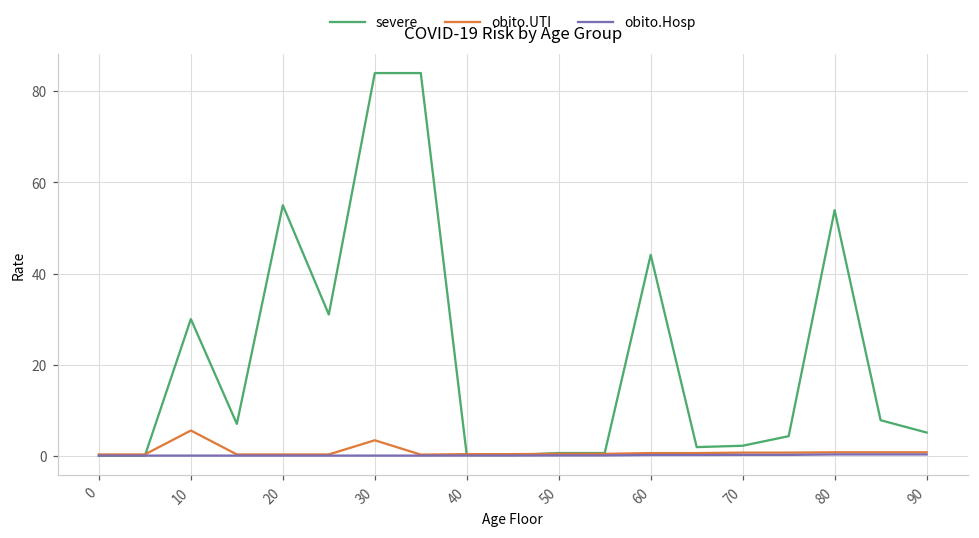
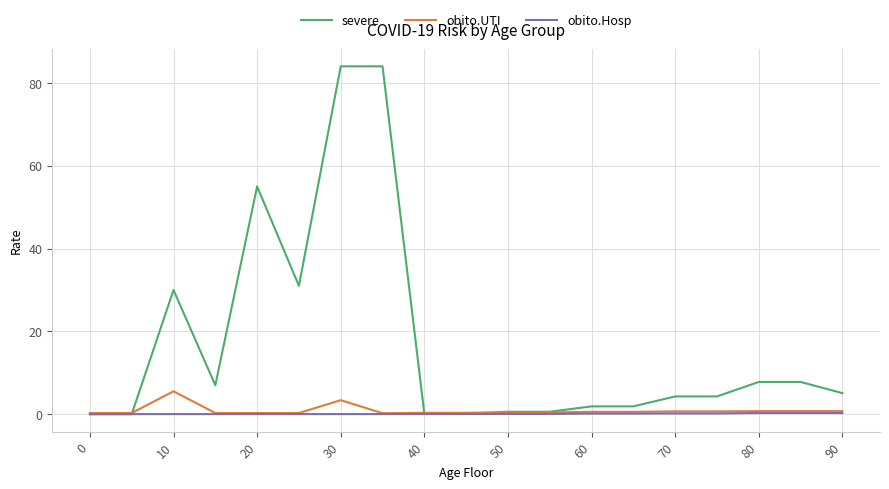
severe, 60: 44 -> 2
severe, 70: 2 -> 4
severe, 80: 54 -> 8
